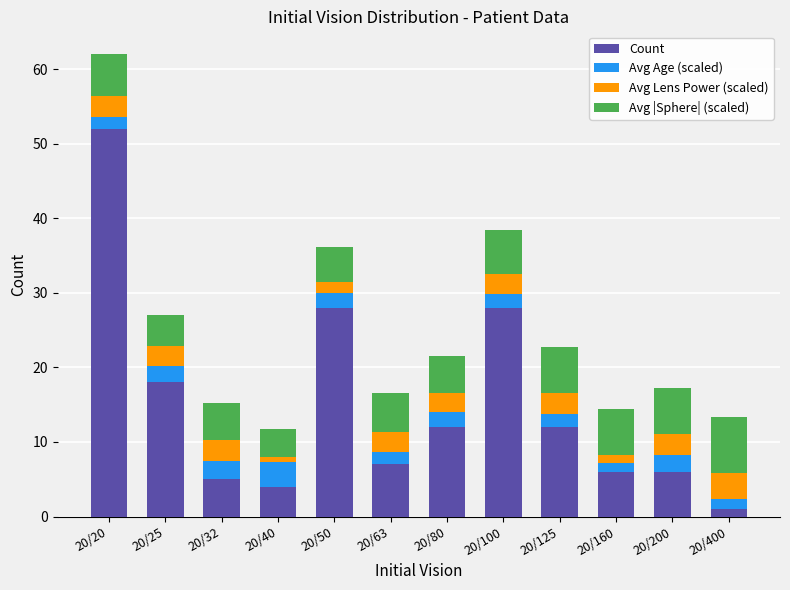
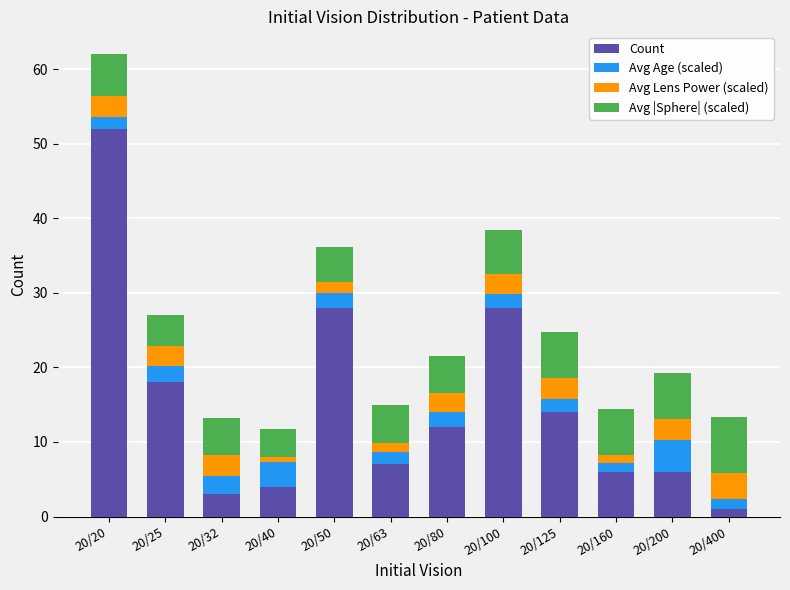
Count, 20/32: 5 -> 3
Avg Lens Power (scaled), 20/63: 3 -> 1
Count, 20/125: 12 -> 14
Avg Age (scaled), 20/200: 2 -> 4
